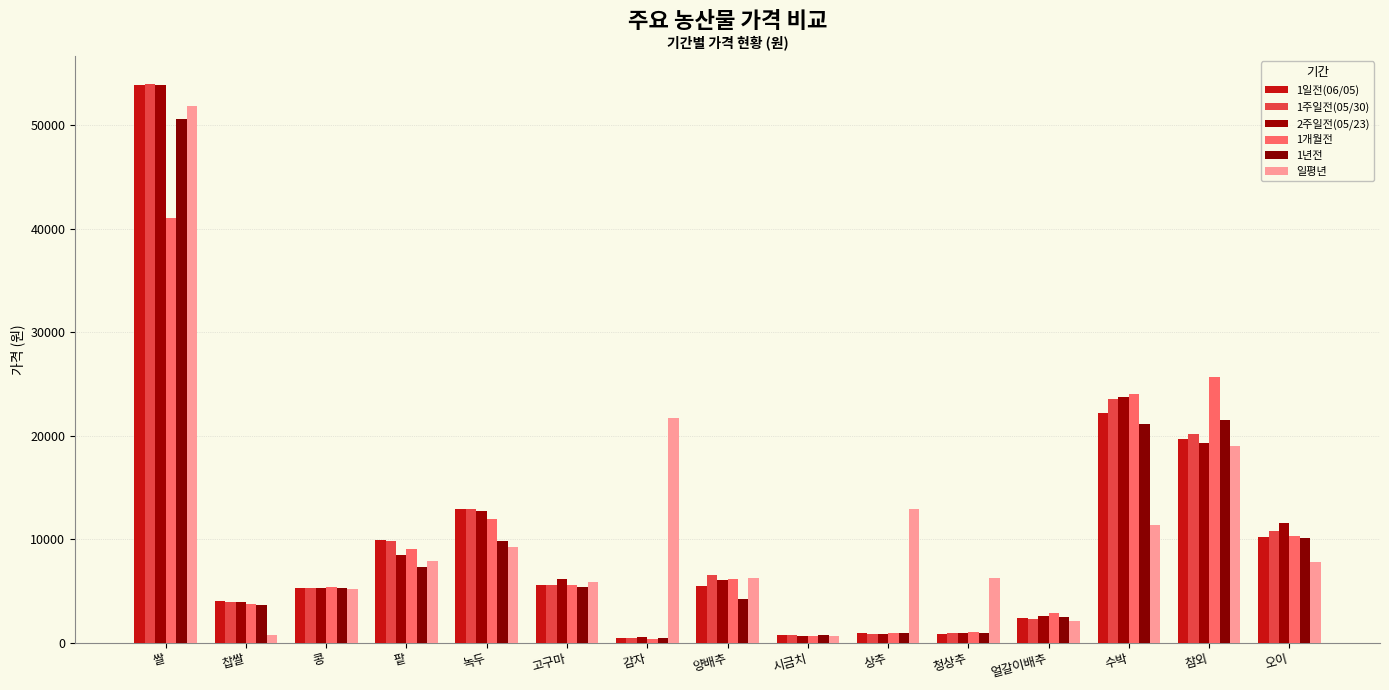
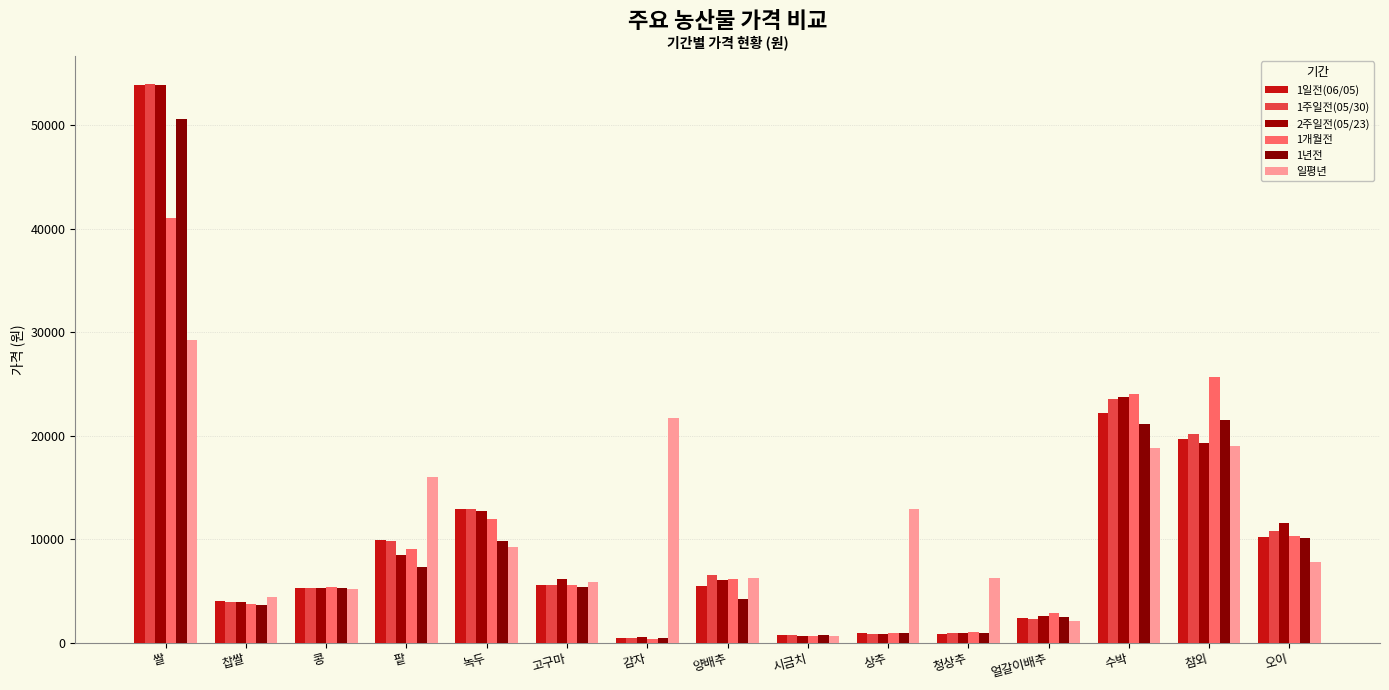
일평년, 쌀: 51800 -> 29300
일평년, 찹쌀: 800 -> 4400
일평년, 팥: 7900 -> 16000
일평년, 수박: 11400 -> 18800
